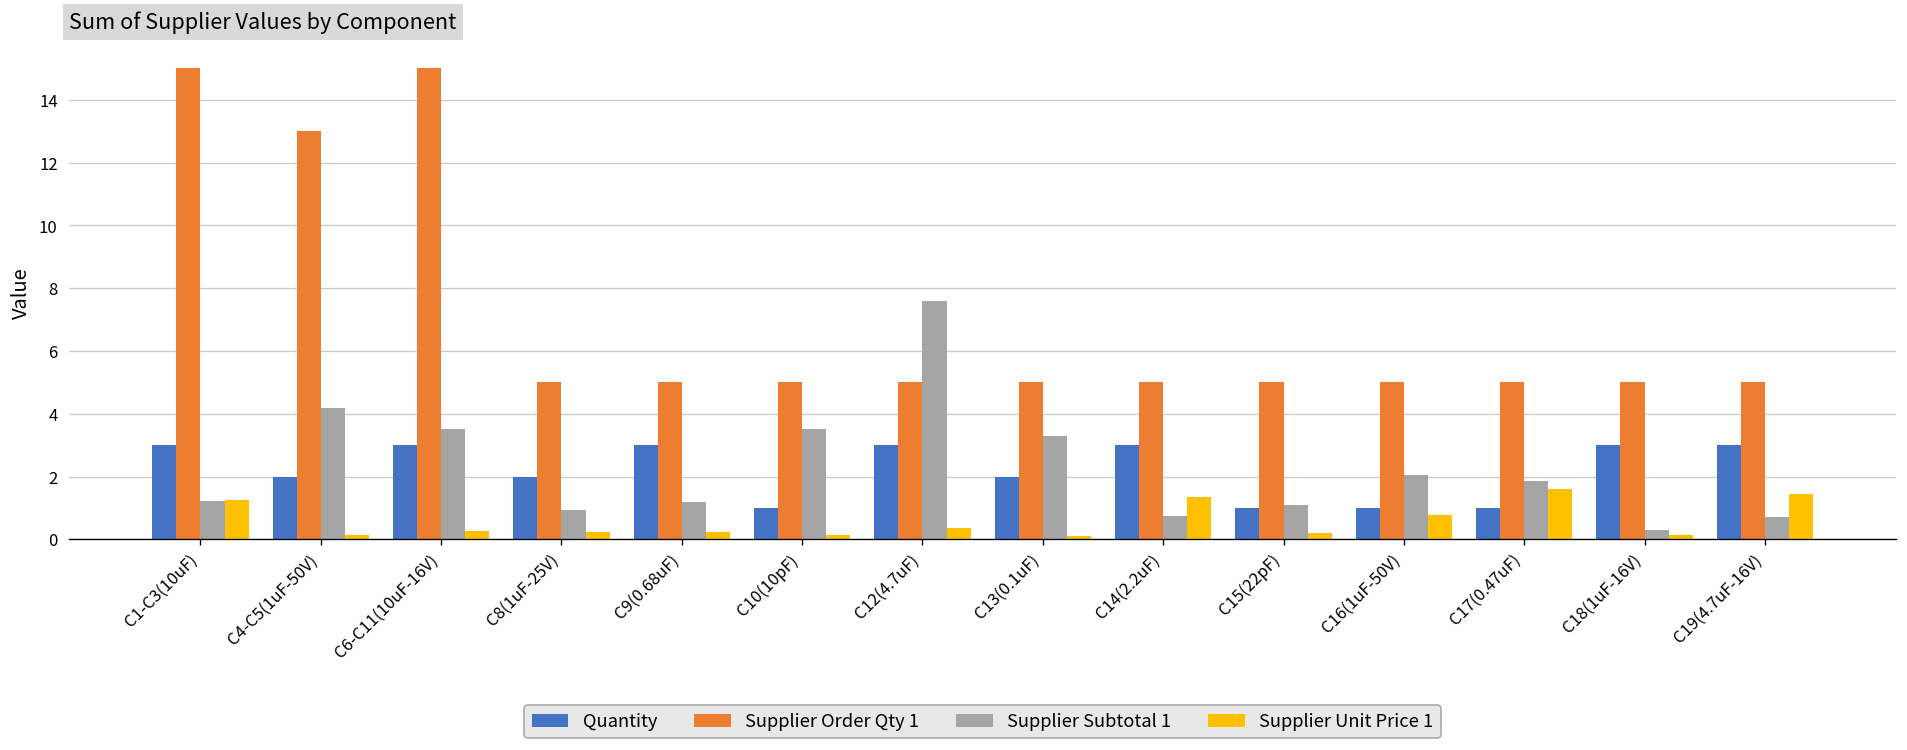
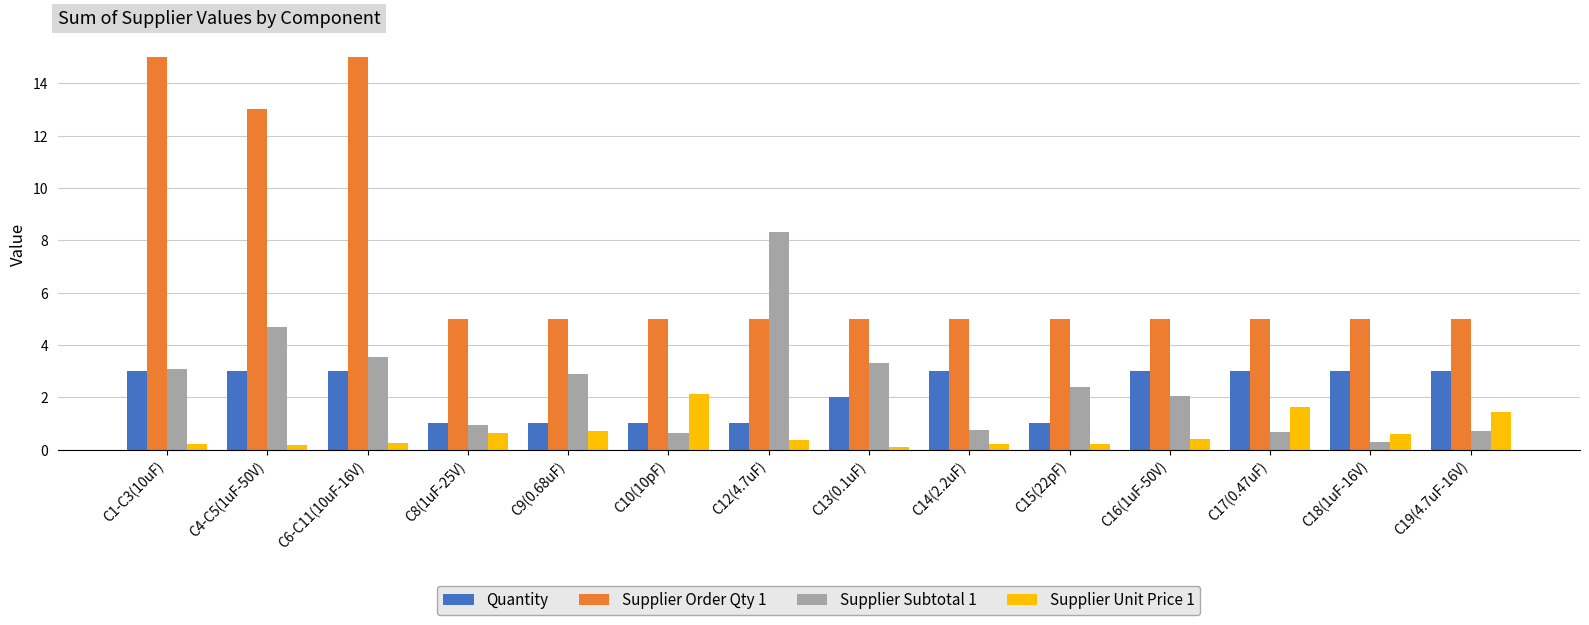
Supplier Subtotal 1, C1-C3(10uF): 1.2 -> 3.1
Supplier Unit Price 1, C1-C3(10uF): 1.3 -> 0.2
Quantity, C4-C5(1uF-50V): 2 -> 3
Supplier Subtotal 1, C4-C5(1uF-50V): 4.2 -> 4.7
Quantity, C8(1uF-25V): 2 -> 1
Supplier Unit Price 1, C8(1uF-25V): 0.3 -> 0.6
Quantity, C9(0.68uF): 3 -> 1
Supplier Subtotal 1, C9(0.68uF): 1.2 -> 2.9
Supplier Unit Price 1, C9(0.68uF): 0.2 -> 0.7
Supplier Subtotal 1, C10(10pF): 3.5 -> 0.7
Supplier Unit Price 1, C10(10pF): 0.1 -> 2.1
Quantity, C12(4.7uF): 3 -> 1
Supplier Subtotal 1, C12(4.7uF): 7.6 -> 8.3
Supplier Unit Price 1, C14(2.2uF): 1.4 -> 0.2
Supplier Subtotal 1, C15(22pF): 1.1 -> 2.4
Quantity, C16(1uF-50V): 1 -> 3
Supplier Unit Price 1, C16(1uF-50V): 0.8 -> 0.4
Quantity, C17(0.47uF): 1 -> 3
Supplier Subtotal 1, C17(0.47uF): 1.9 -> 0.7
Supplier Unit Price 1, C18(1uF-16V): 0.2 -> 0.6
